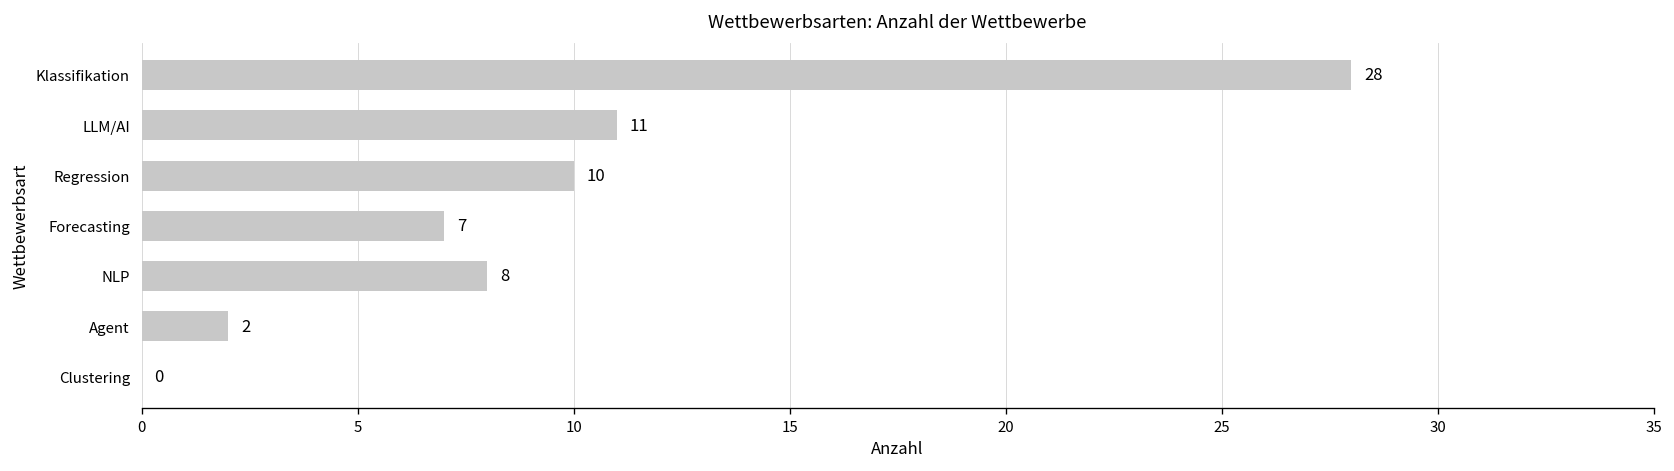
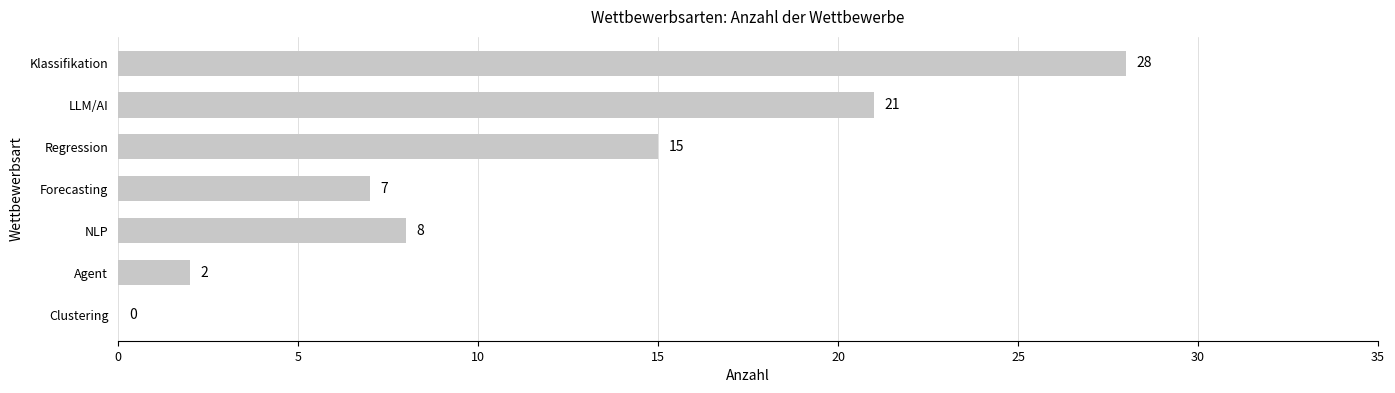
LLM/AI: 11 -> 21
Regression: 10 -> 15
